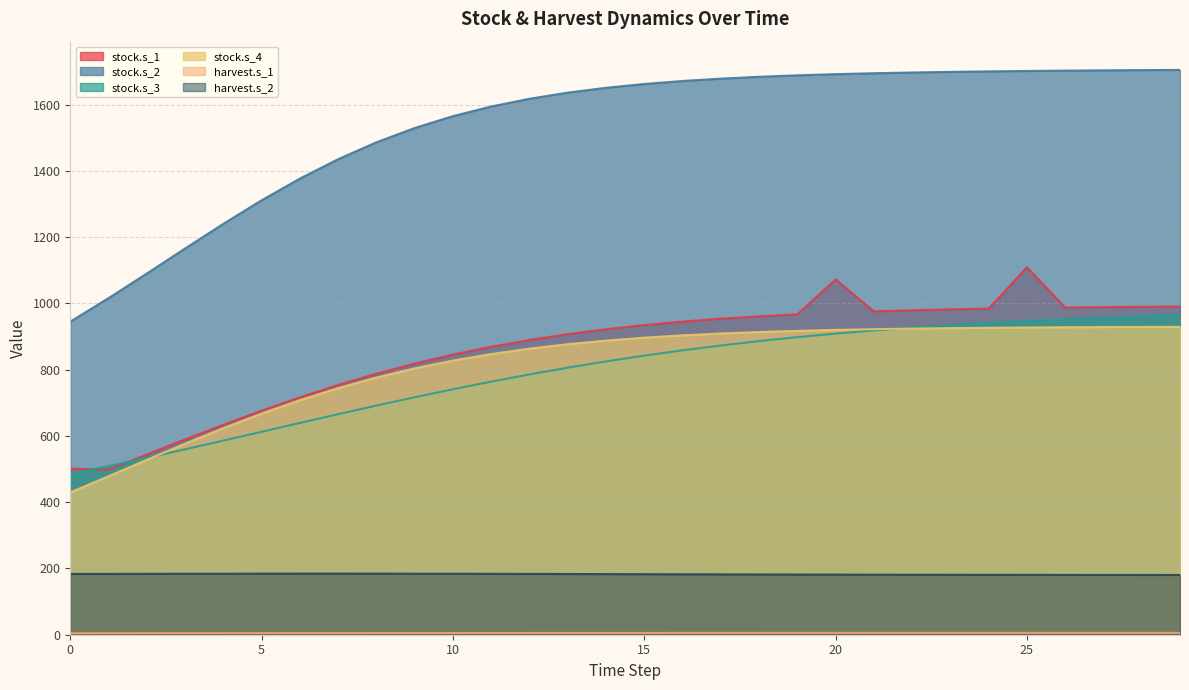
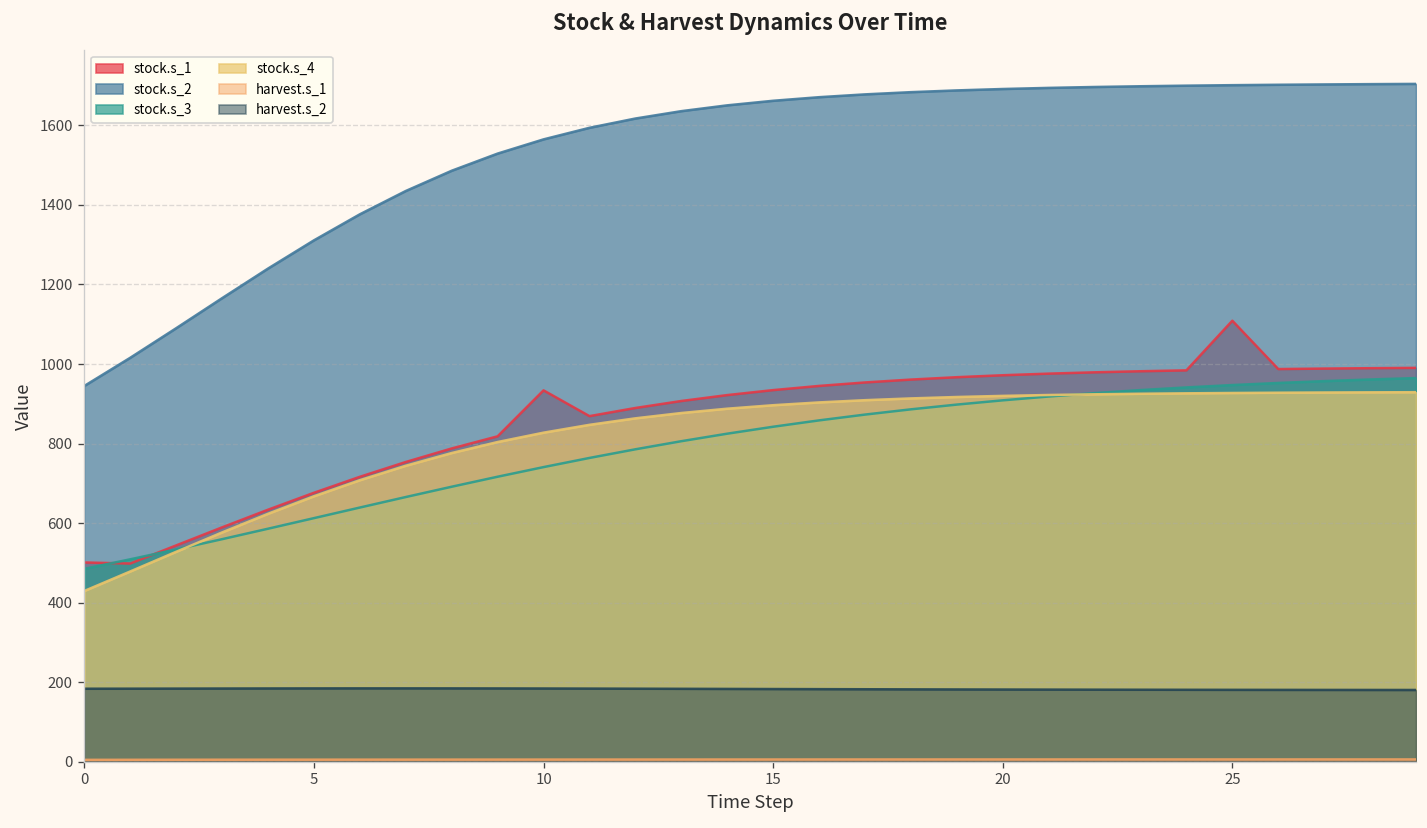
stock.s_1, 10: 850 -> 930
stock.s_1, 20: 1070 -> 970
